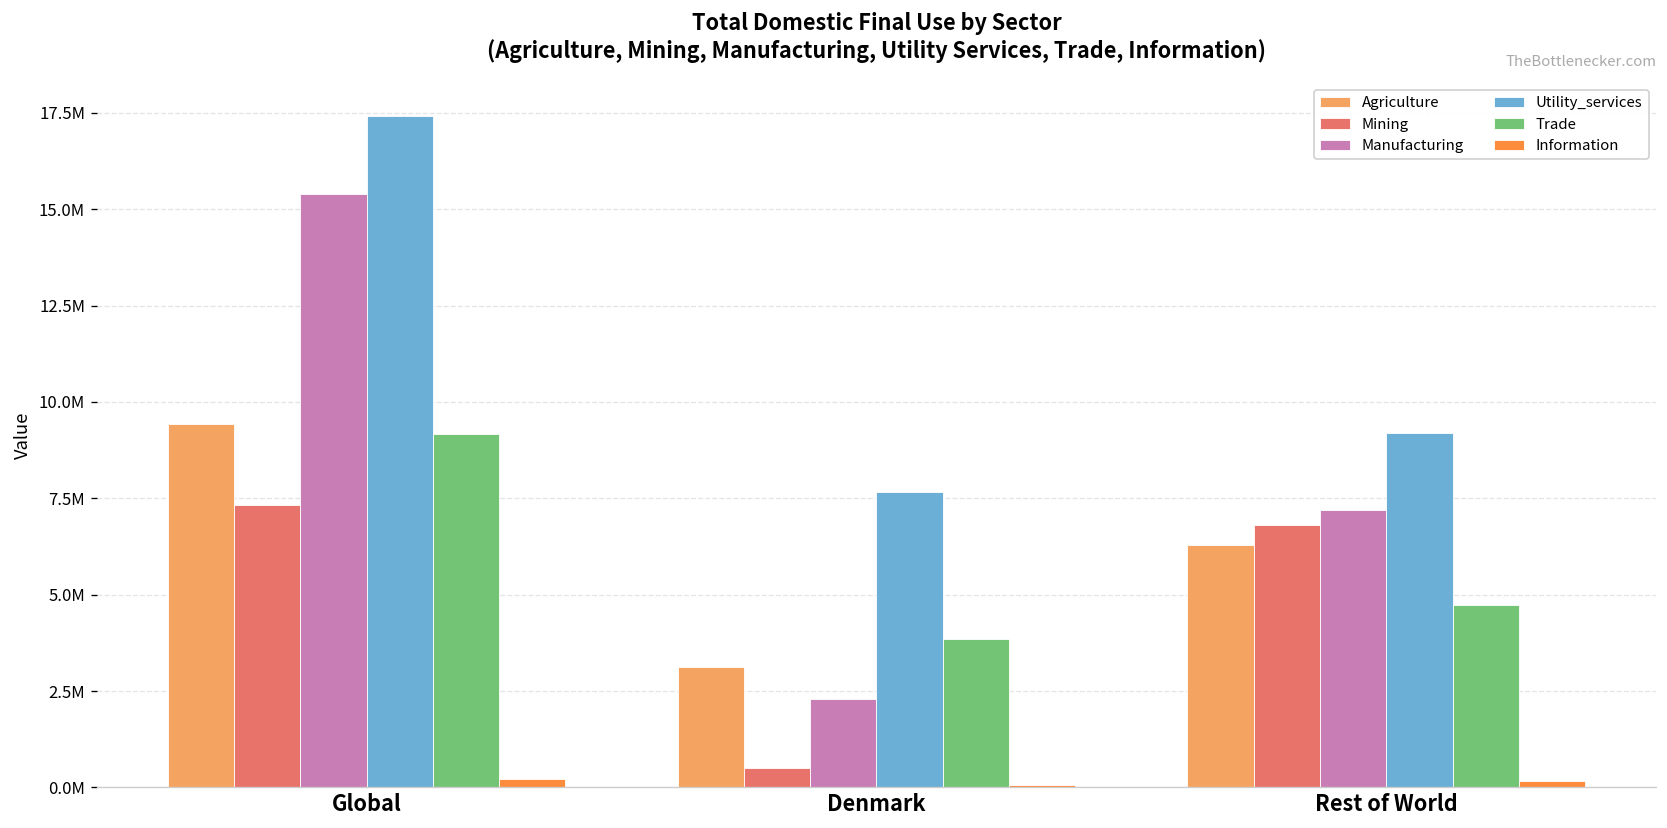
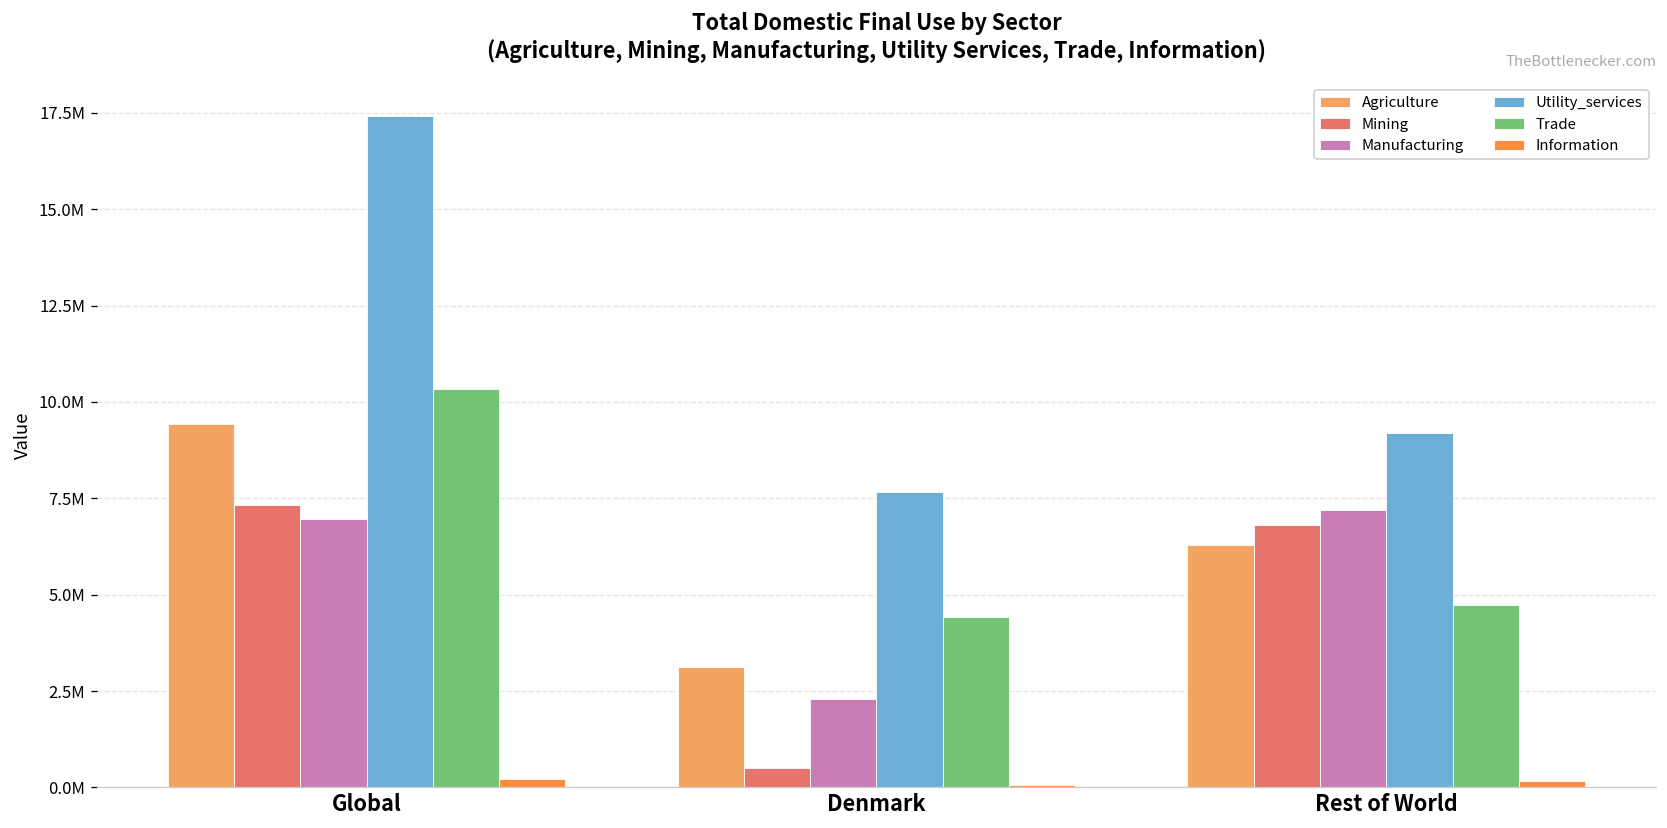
Manufacturing, Global: 15400000 -> 7000000
Trade, Global: 9200000 -> 10300000
Trade, Denmark: 3900000 -> 4400000
